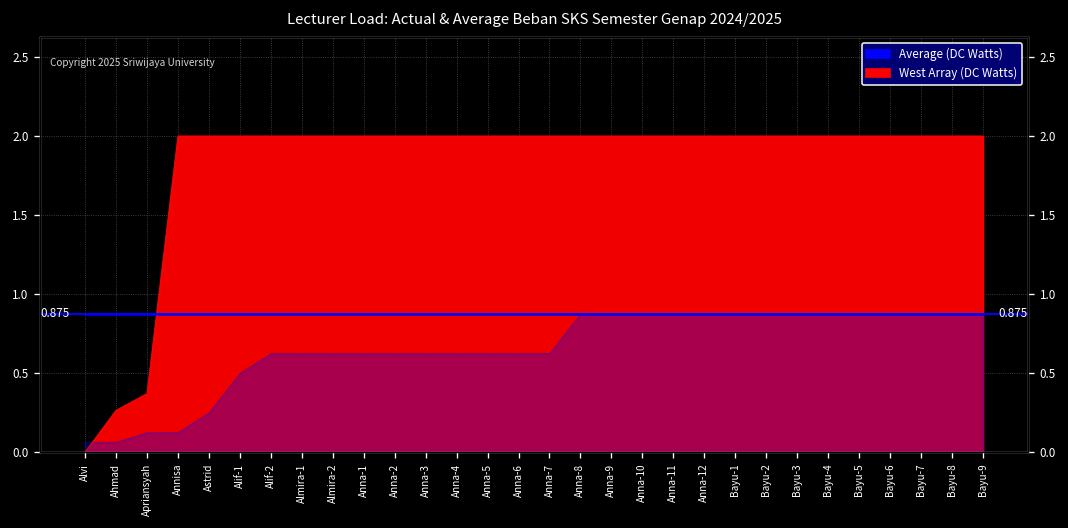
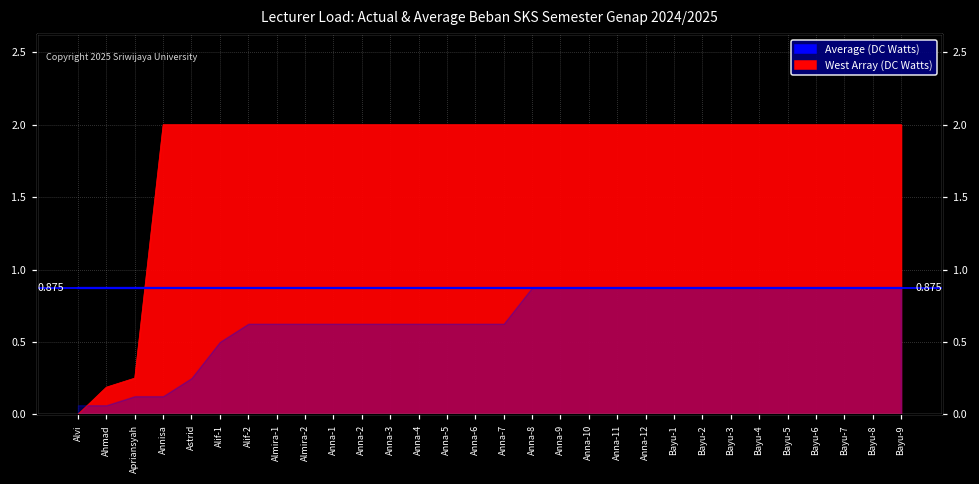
West Array (DC Watts), Ahmad: 0.26 -> 0.19
West Array (DC Watts), Apriansyah: 0.37 -> 0.25
